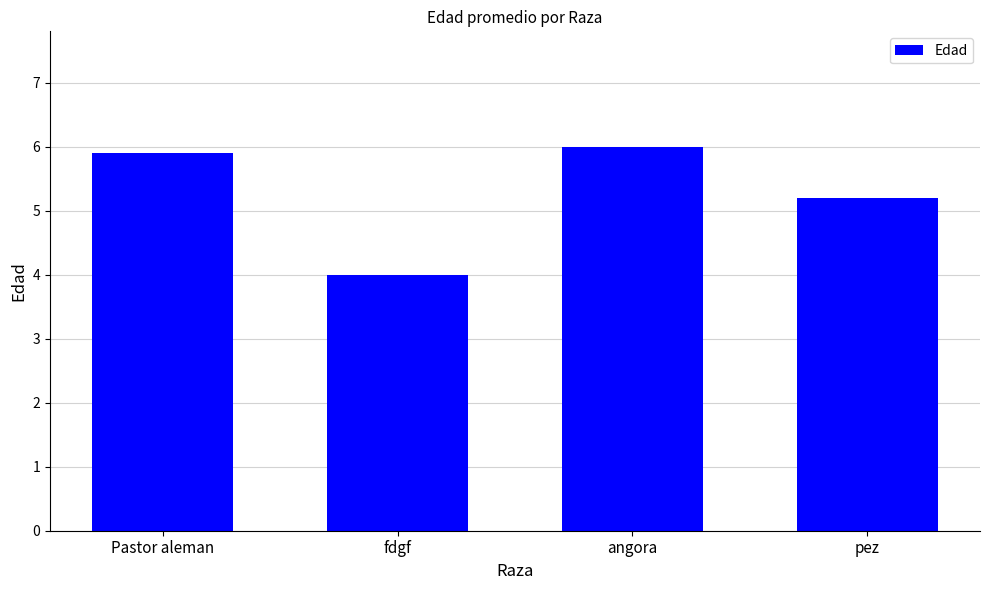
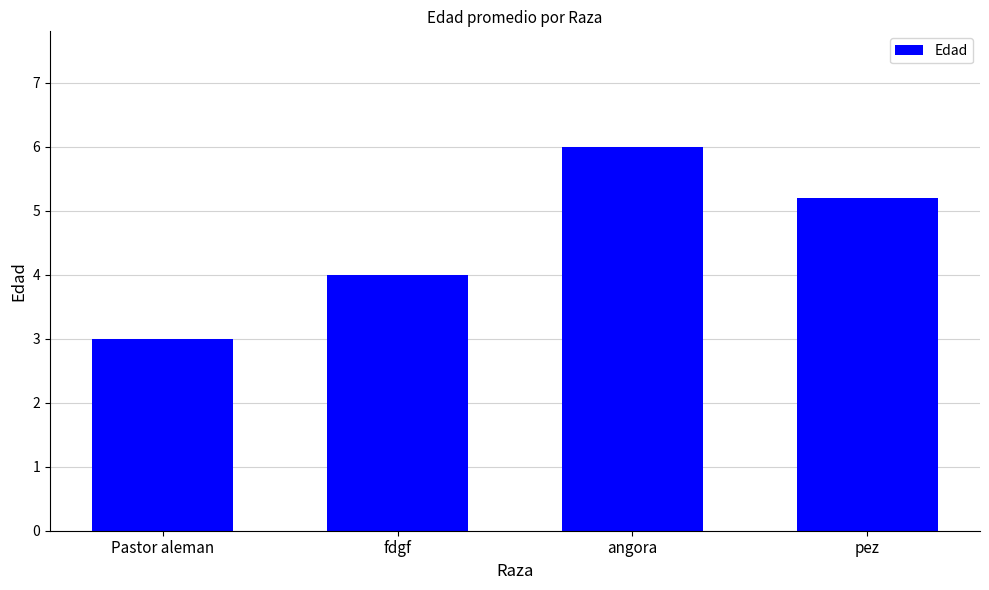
Pastor aleman: 5.9 -> 3.0
